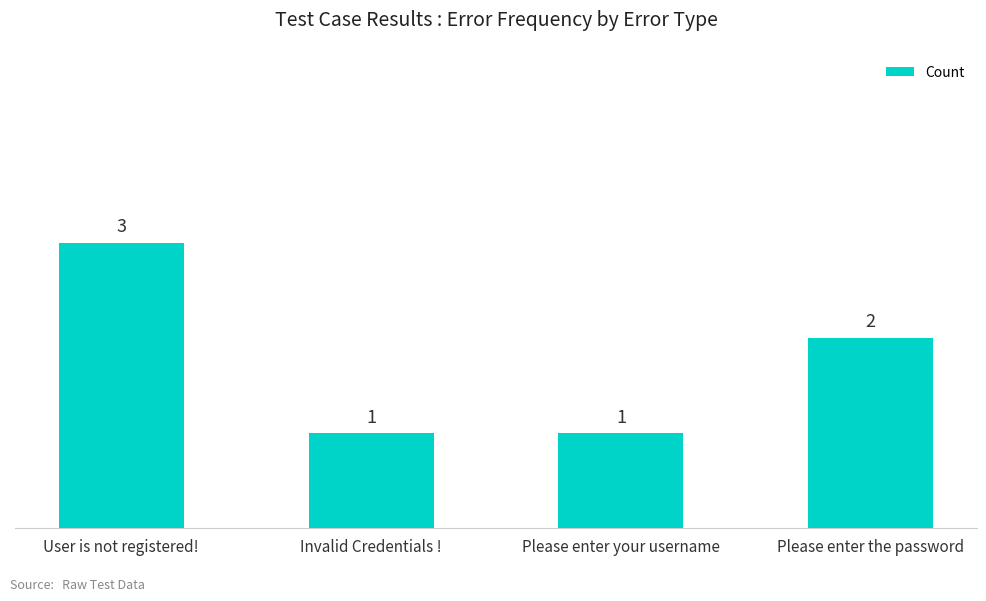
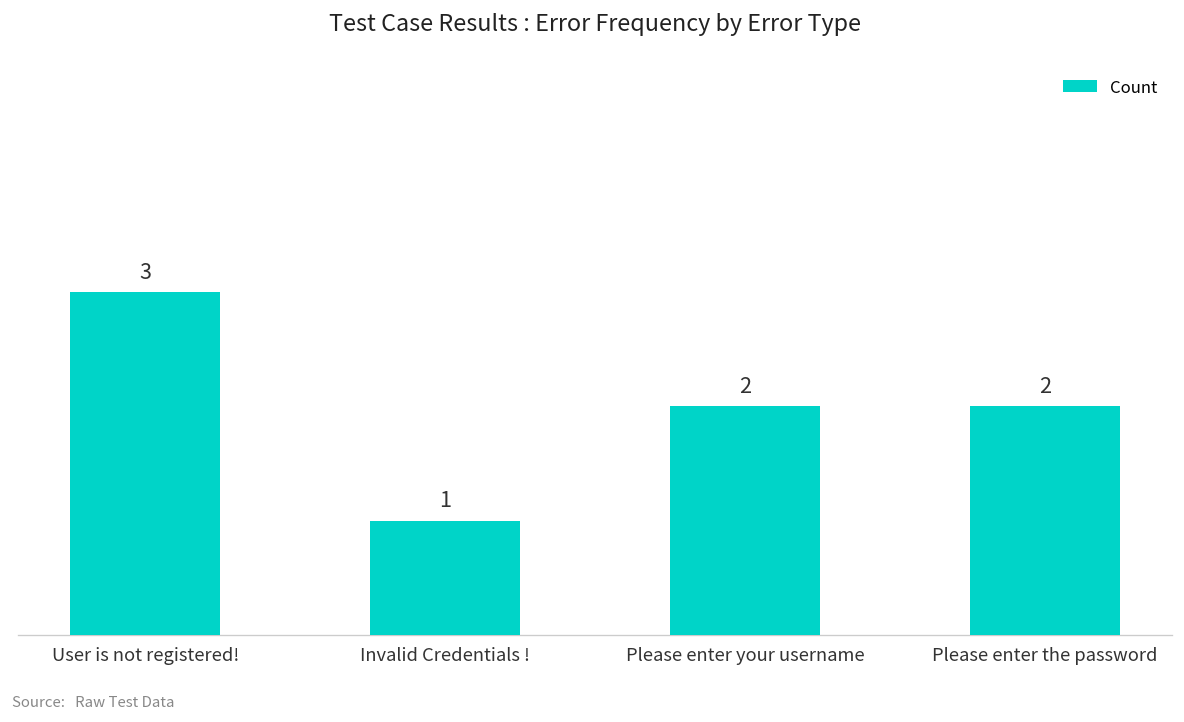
Please enter your username: 1 -> 2
